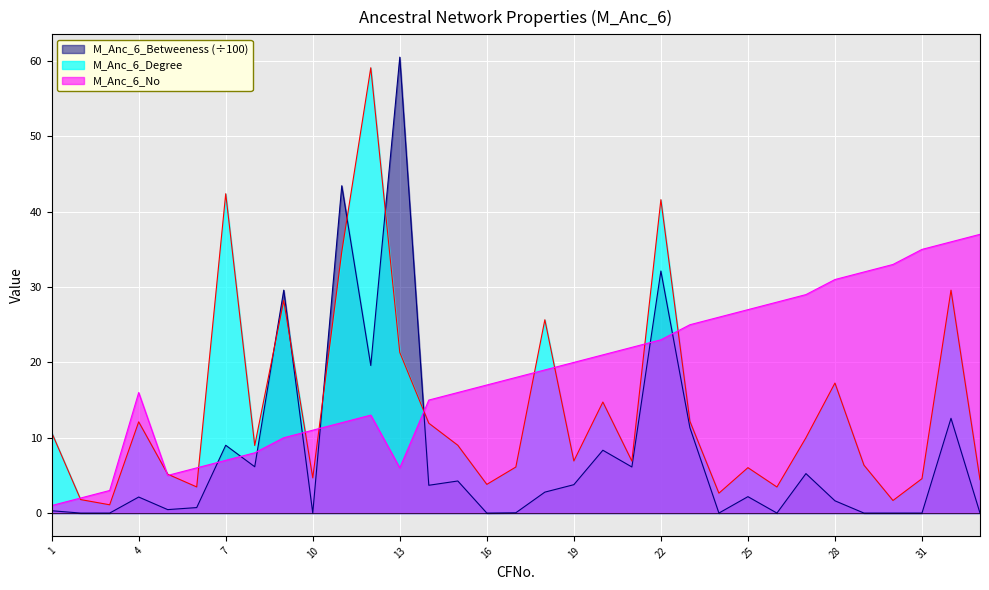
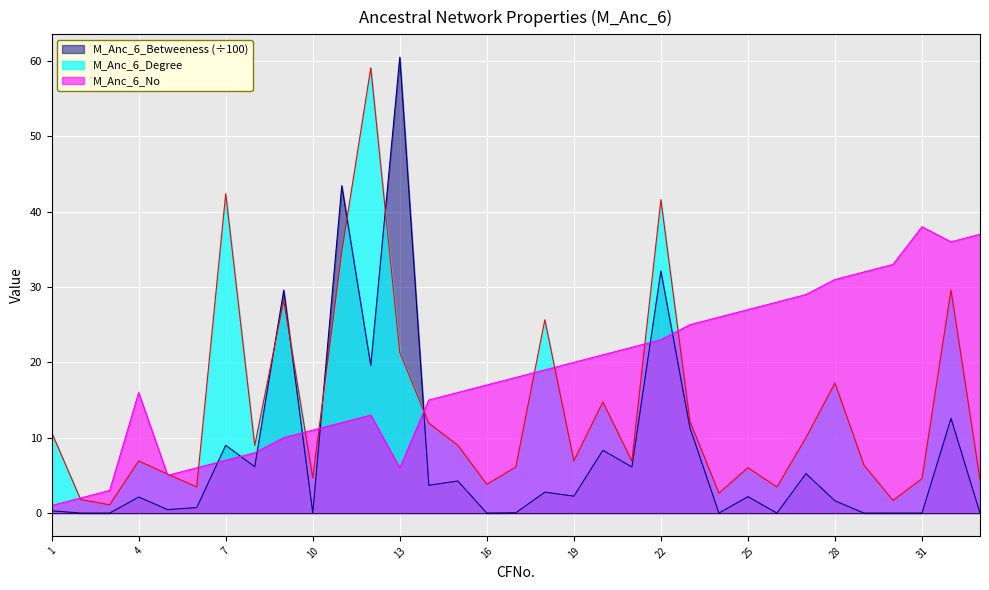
M_Anc_6_Degree, 4: 12 -> 7
M_Anc_6_Betweeness (÷100), 19: 4 -> 2
M_Anc_6_No, 31: 35 -> 38
